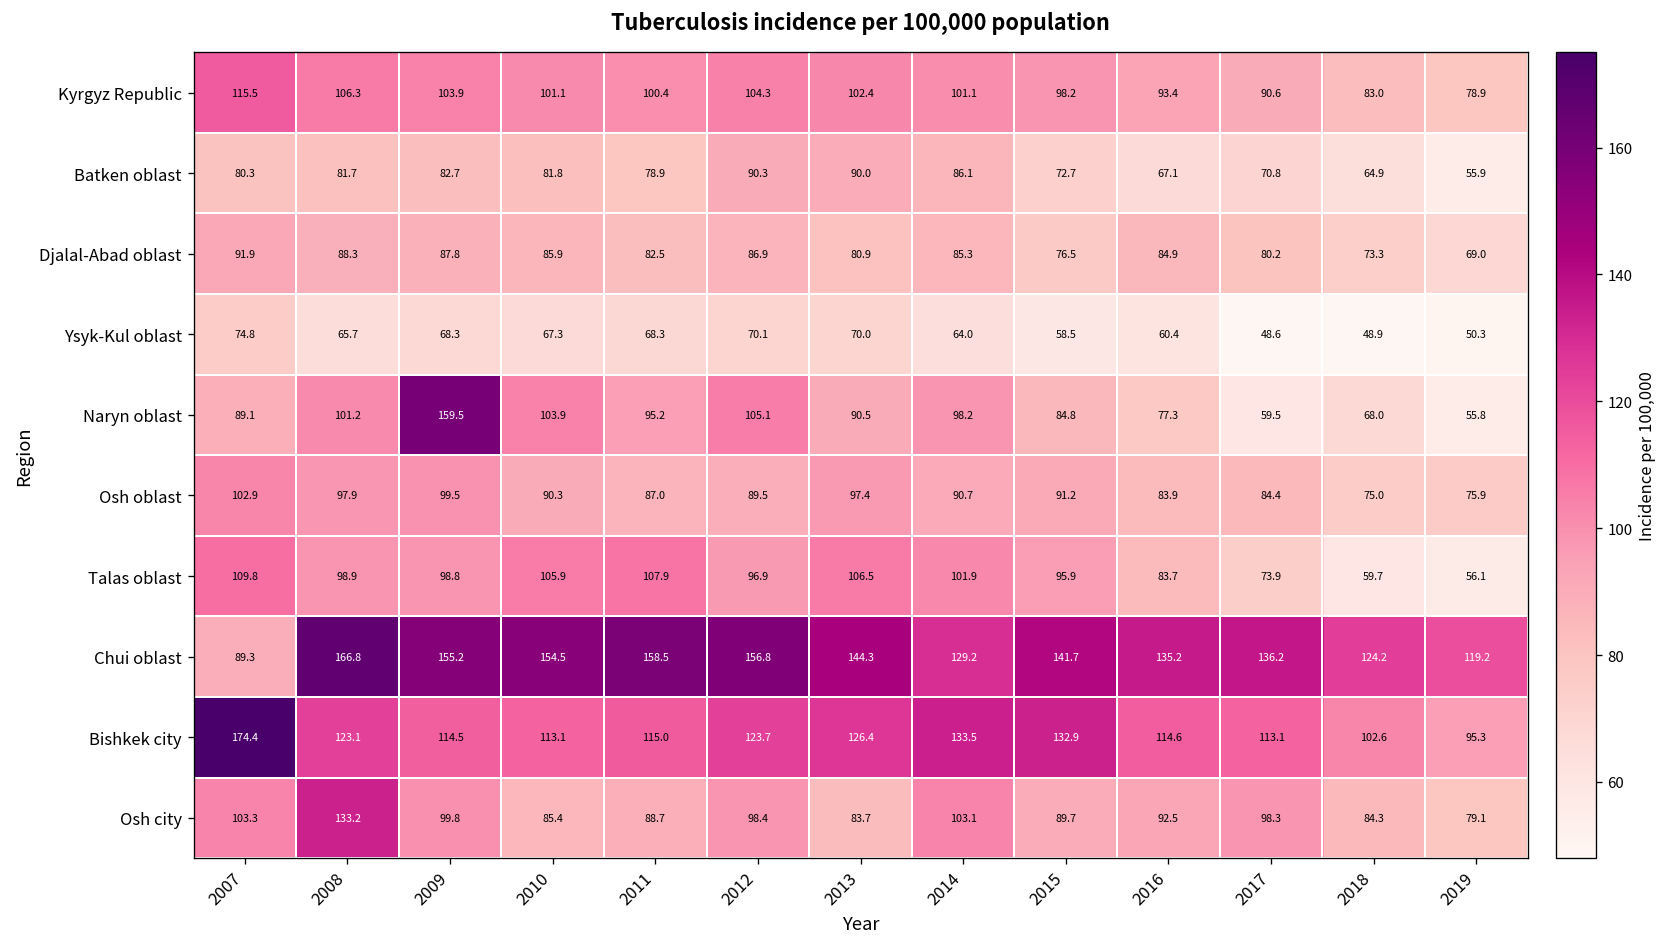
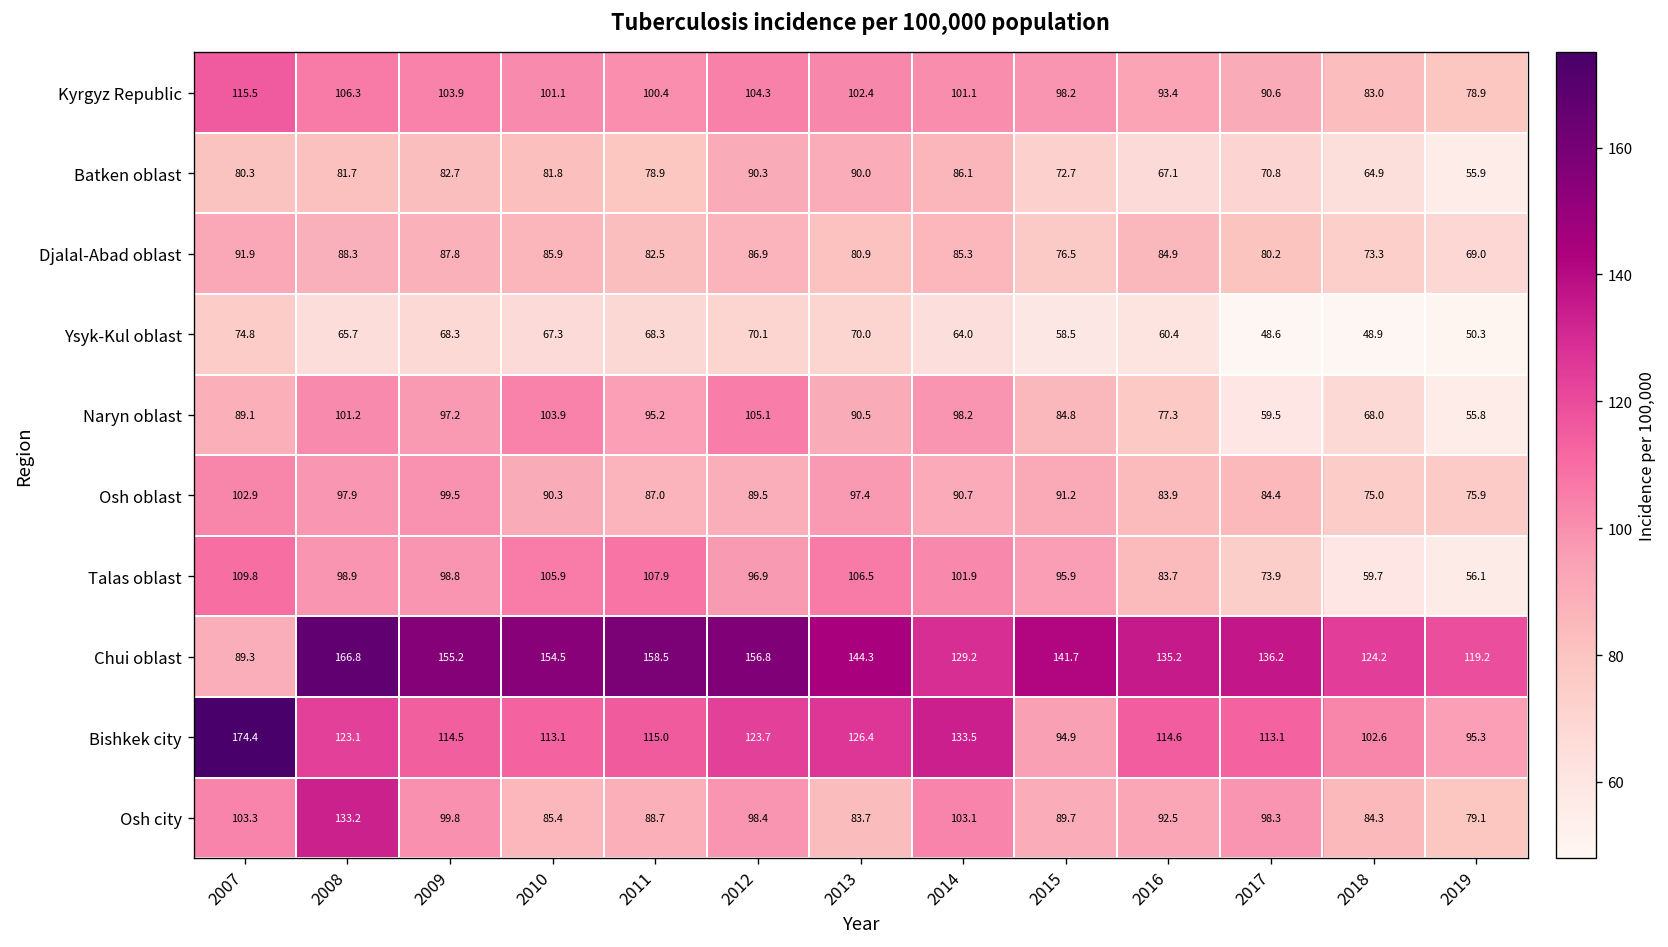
Naryn oblast, 2009: 159.5 -> 97.2
Bishkek city, 2015: 132.9 -> 94.9
